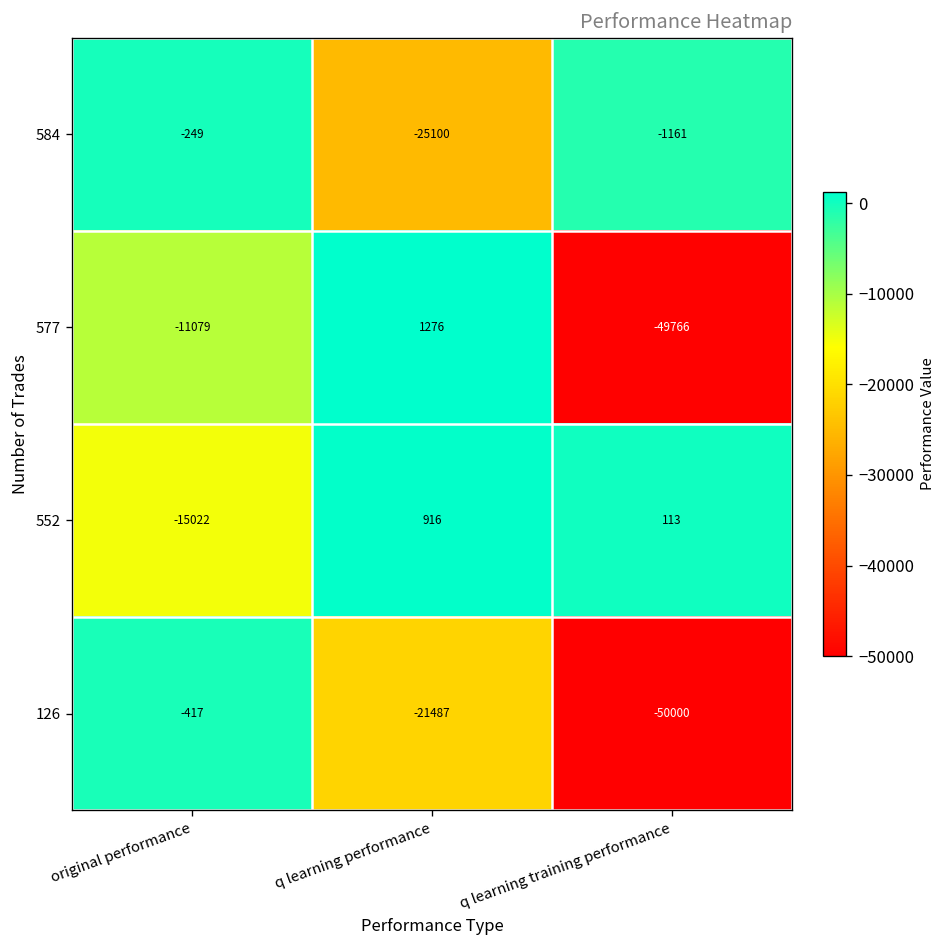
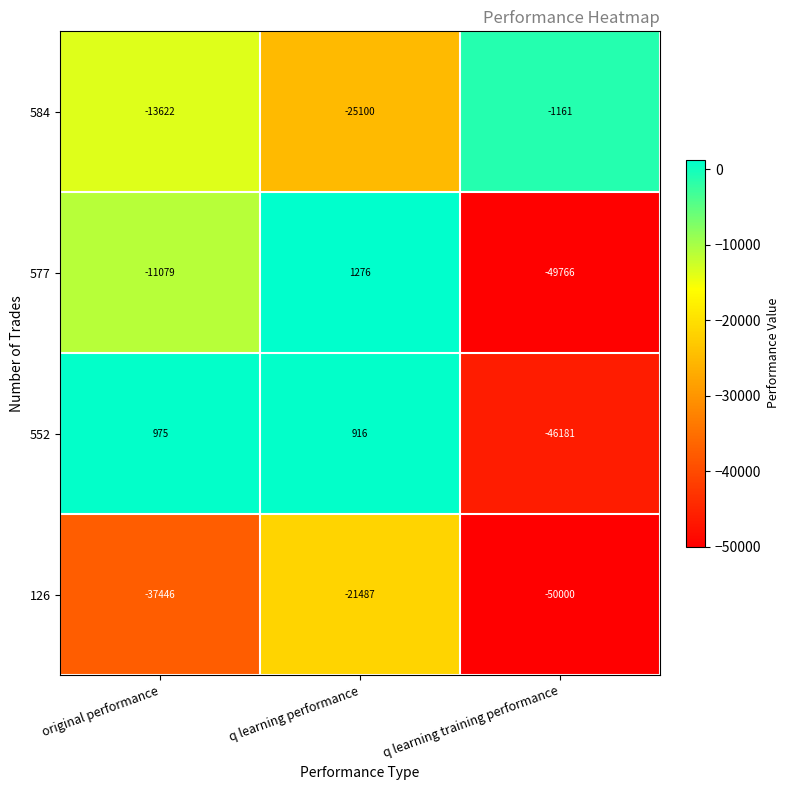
584, original performance: -249 -> -13622
552, original performance: -15022 -> 975
552, q learning training performance: 113 -> -46181
126, original performance: -417 -> -37446
